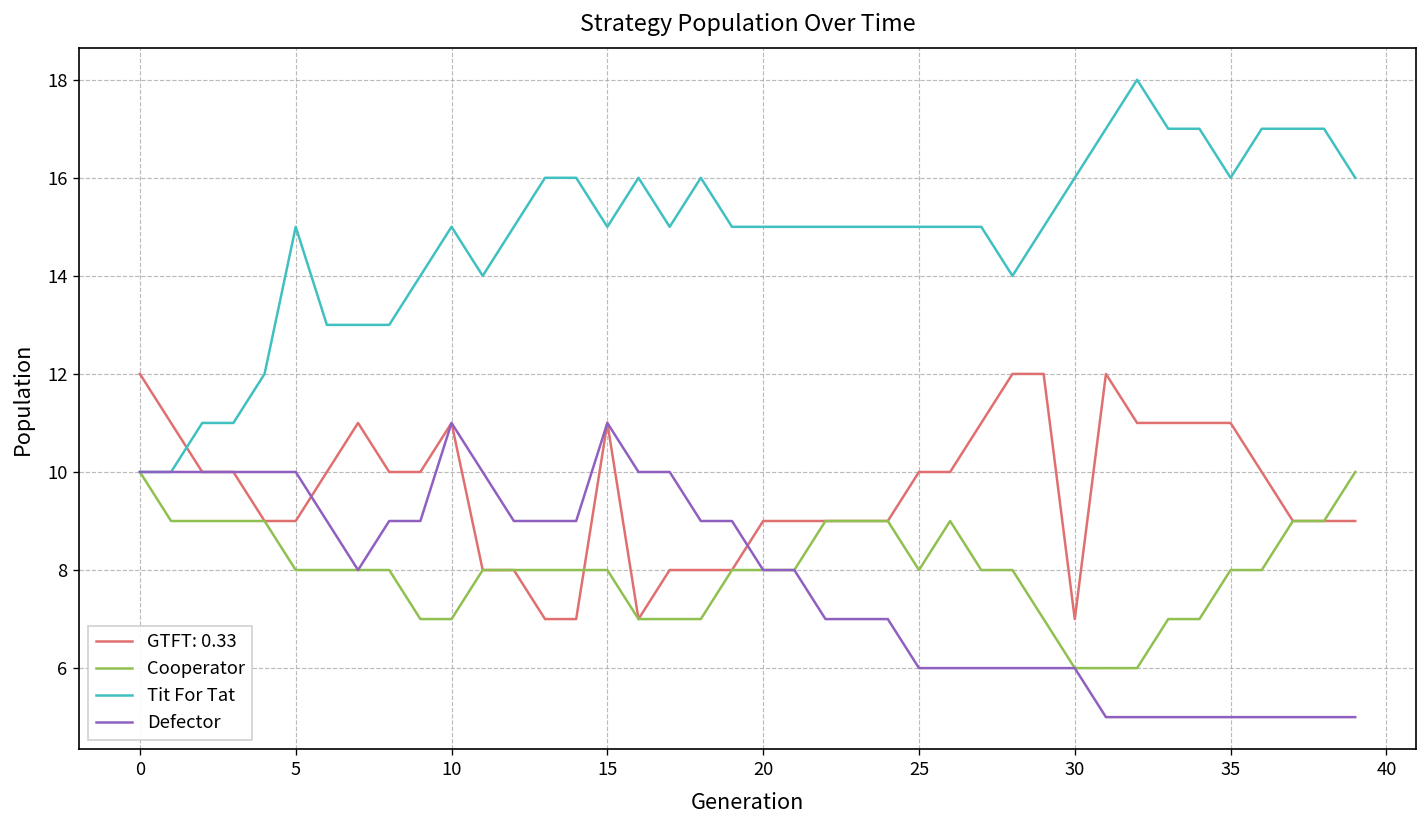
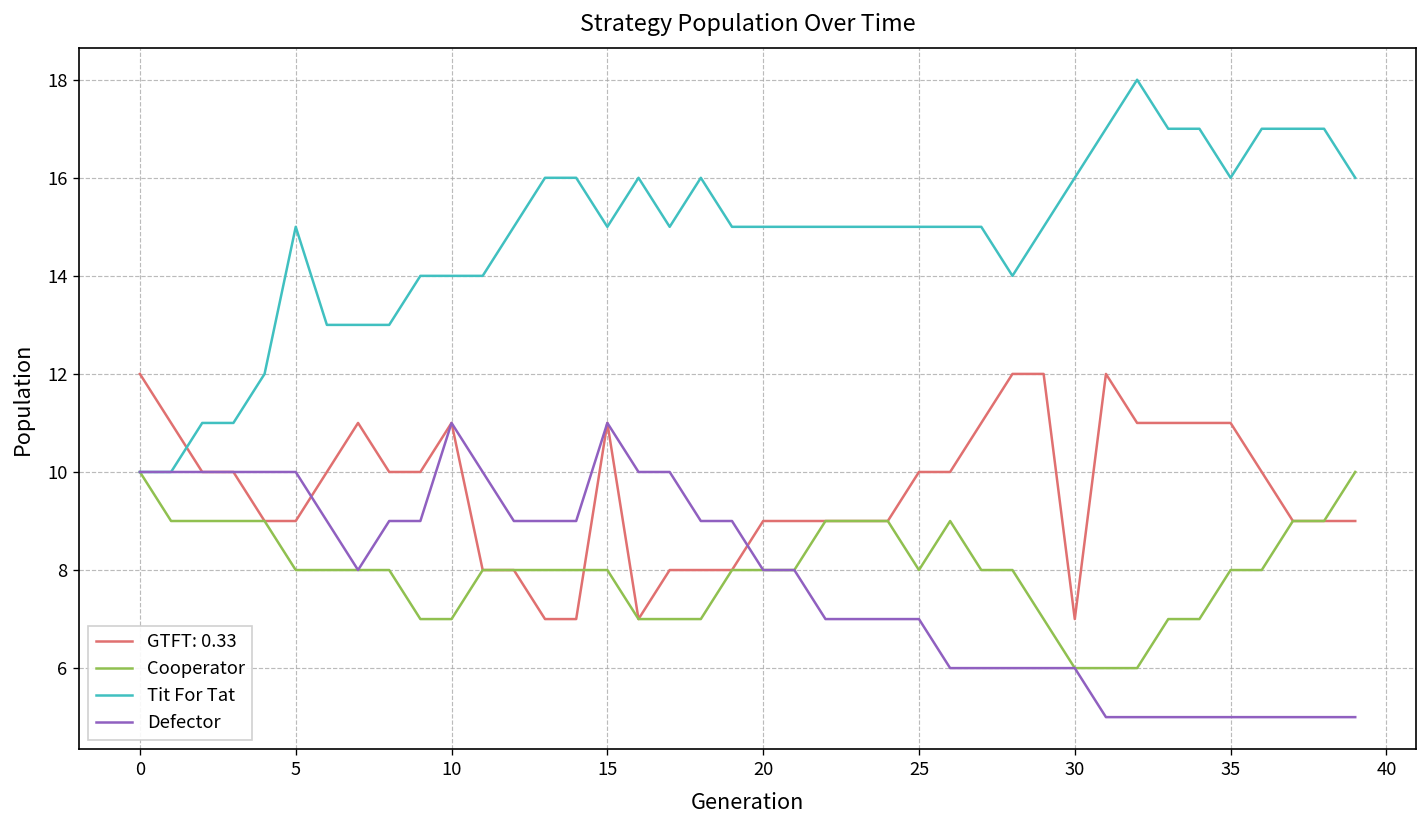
Tit For Tat, 10: 15 -> 14
Defector, 25: 6 -> 7
